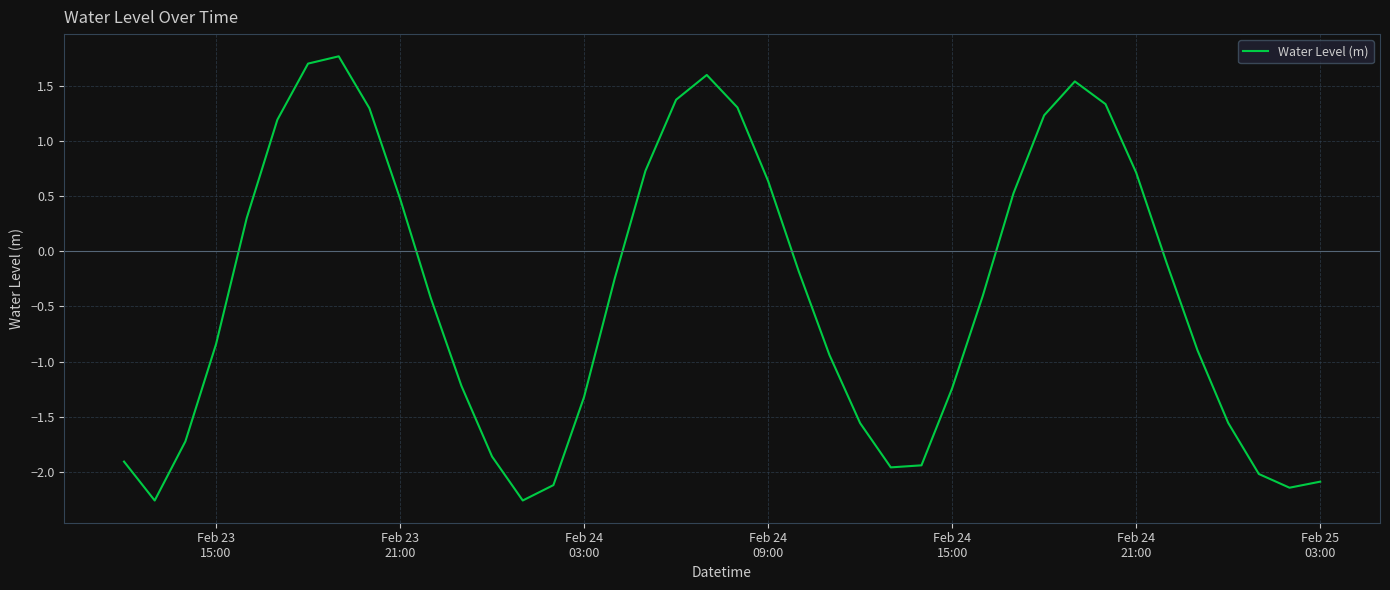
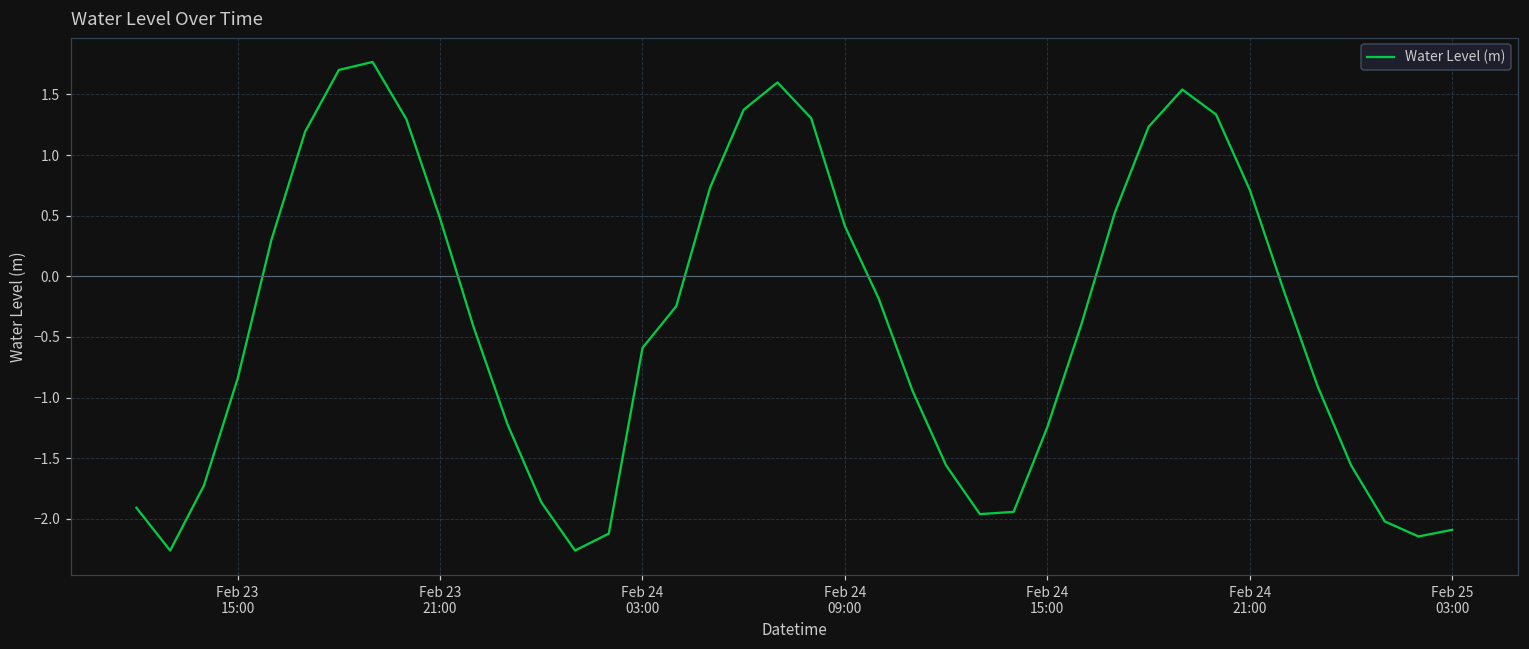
Feb 24 03:00: -1.32 -> -0.59
Feb 24 09:00: 0.64 -> 0.41
